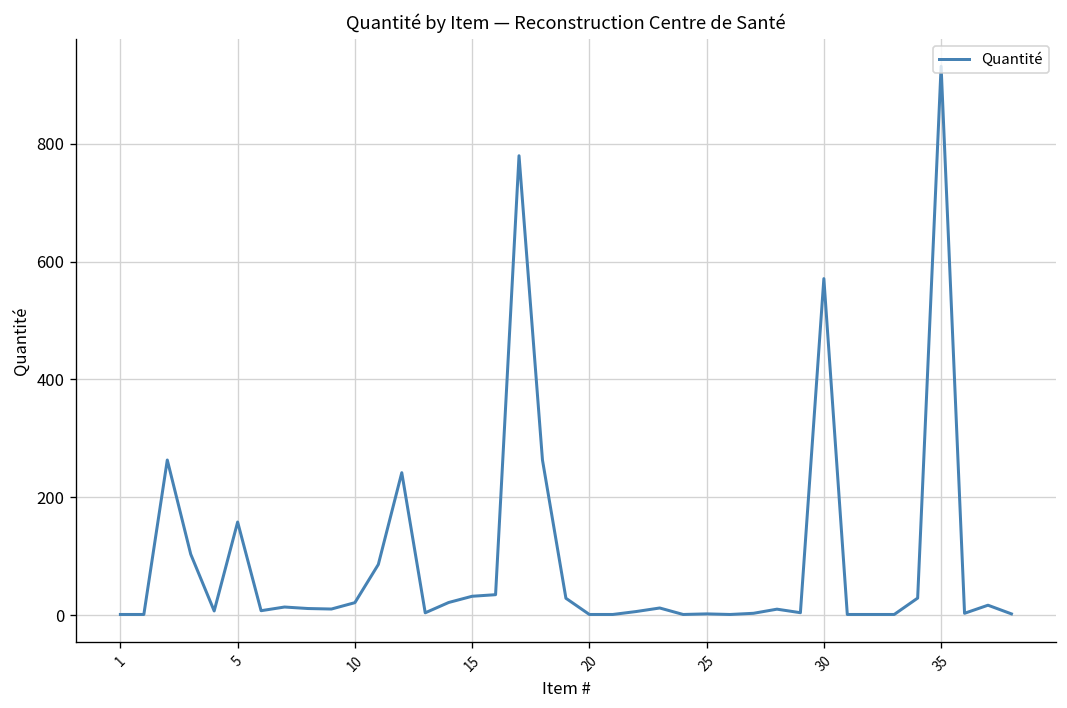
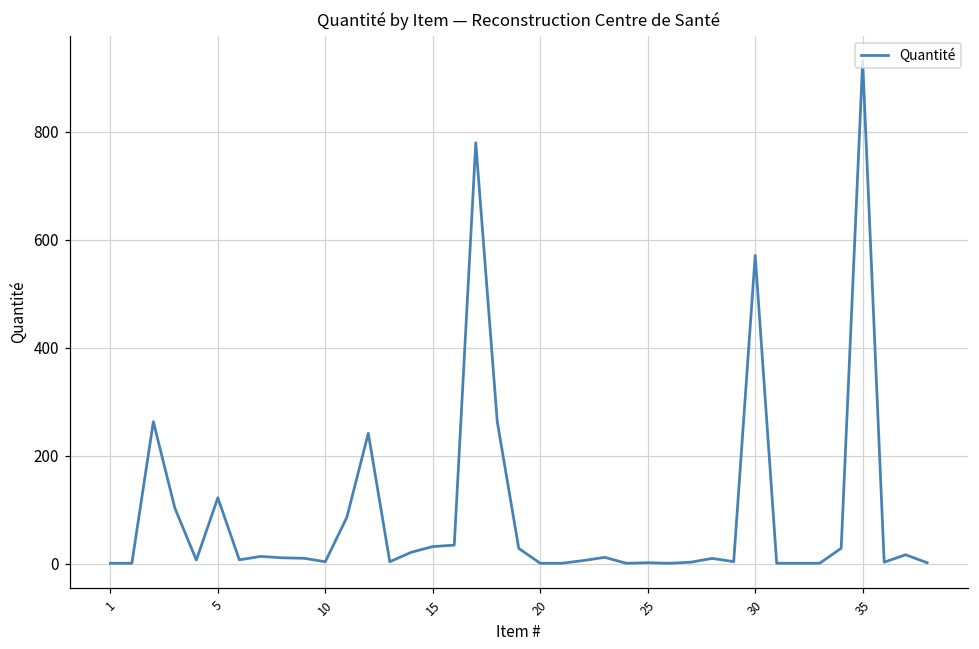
5: 160 -> 120
10: 20 -> 0
